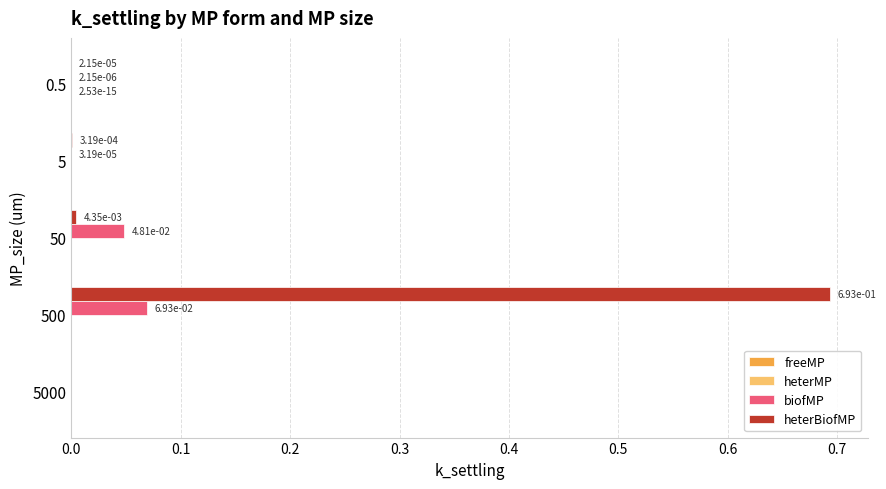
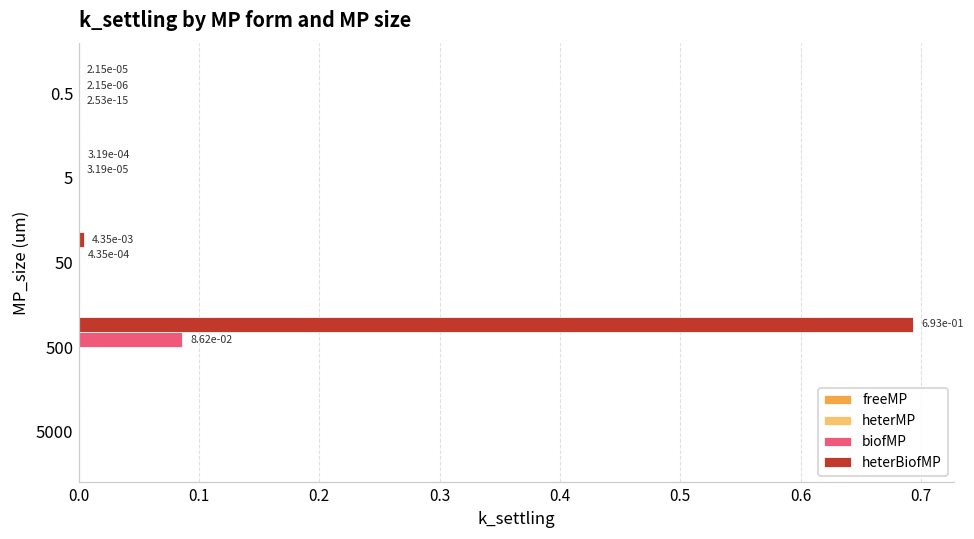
biofMP, 50: 4.81e-02 -> 4.35e-04
biofMP, 500: 6.93e-02 -> 8.62e-02
